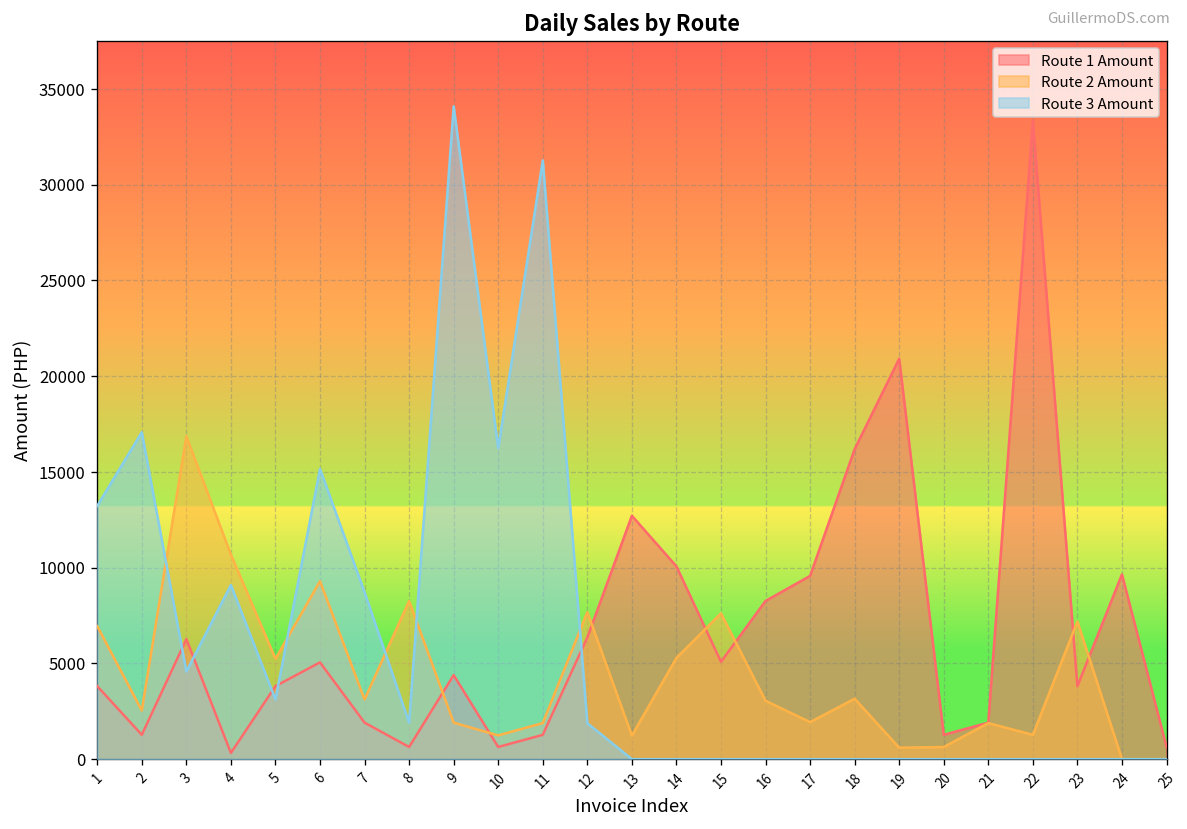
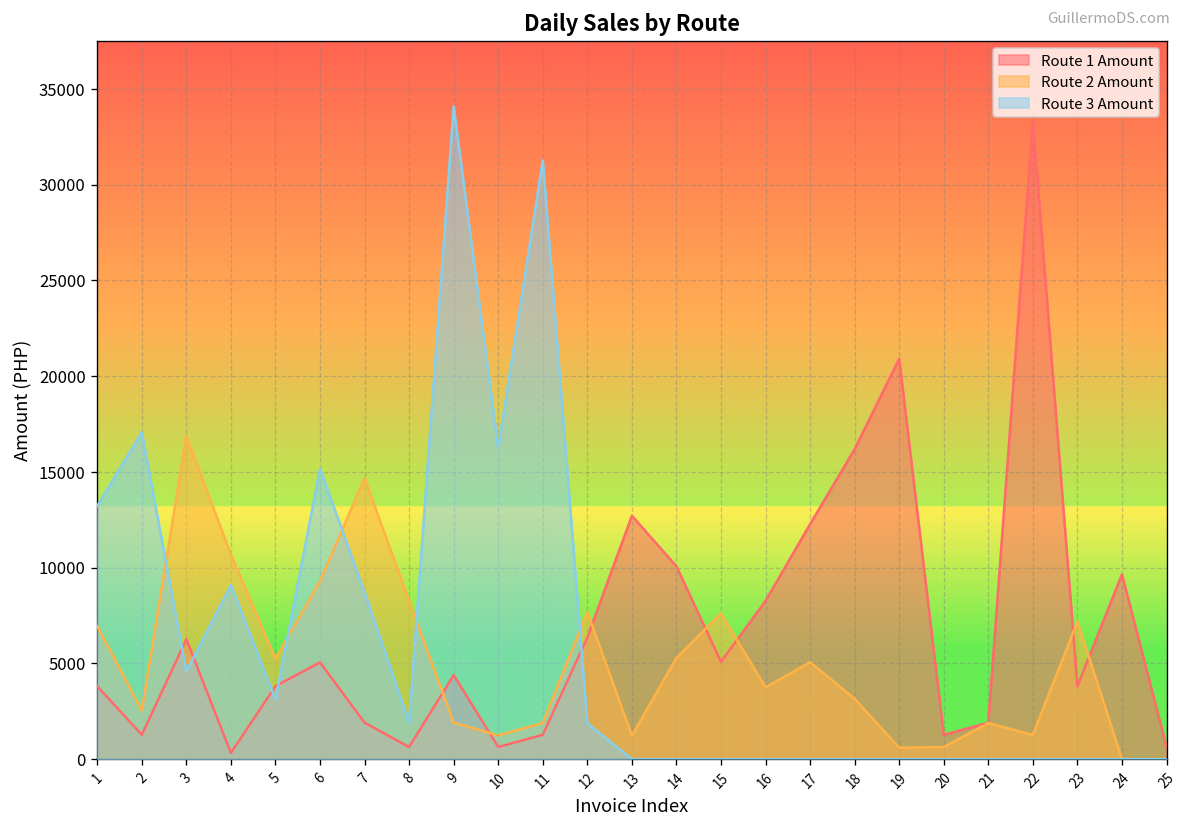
Route 2 Amount, 7: 3100 -> 14700
Route 2 Amount, 16: 3100 -> 3800
Route 1 Amount, 17: 9600 -> 12300
Route 2 Amount, 17: 1900 -> 5100
